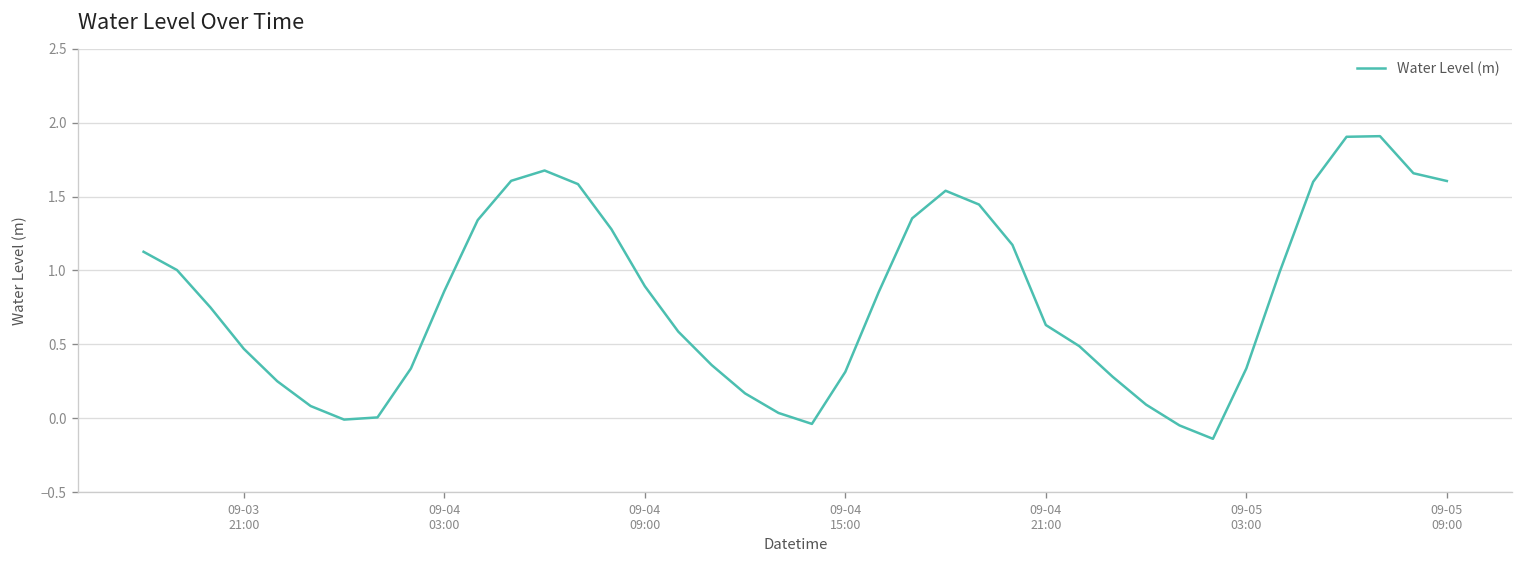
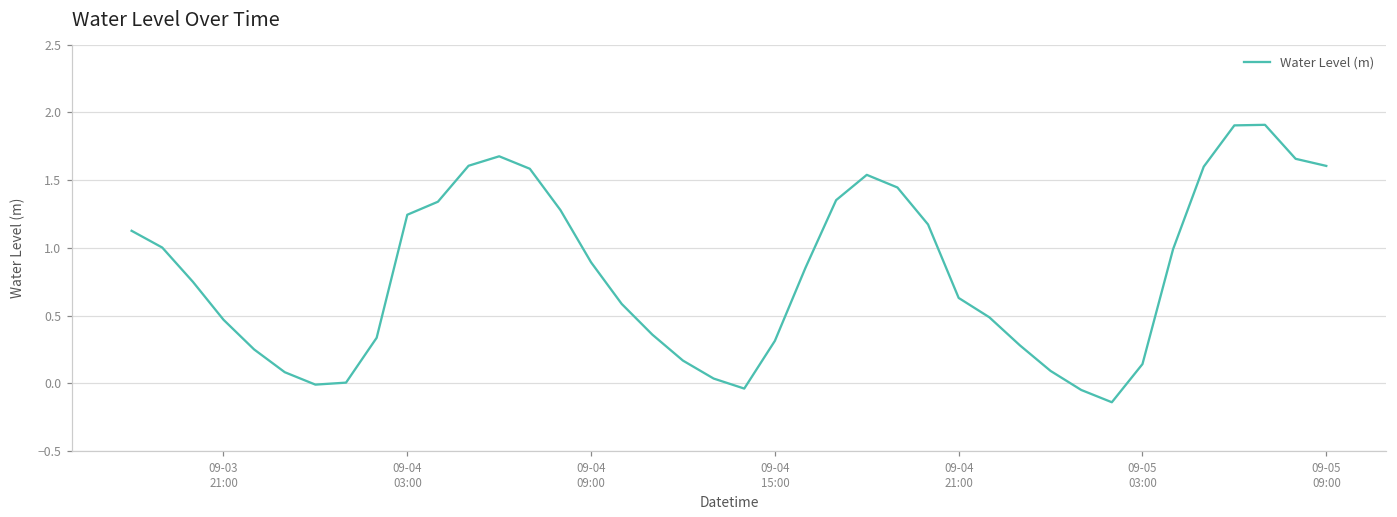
09-04 03:00: 0.86 -> 1.24
09-05 03:00: 0.34 -> 0.14
